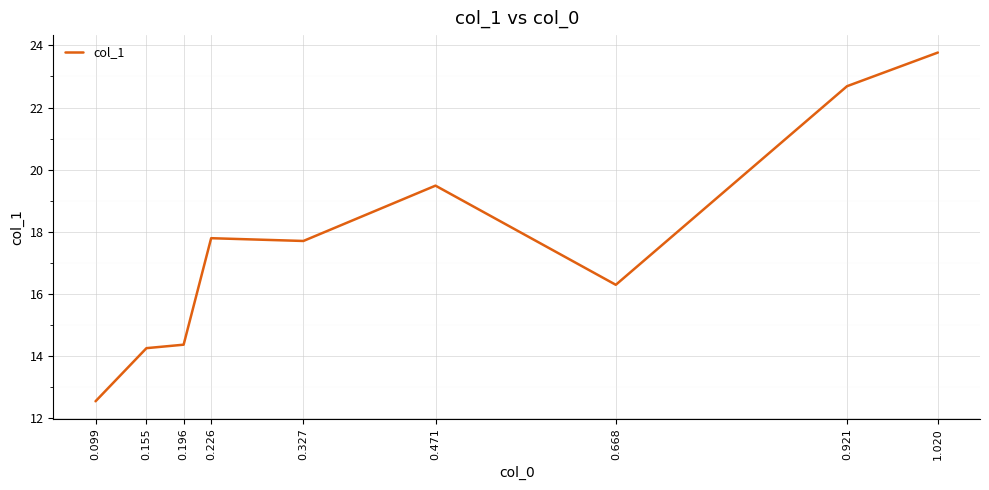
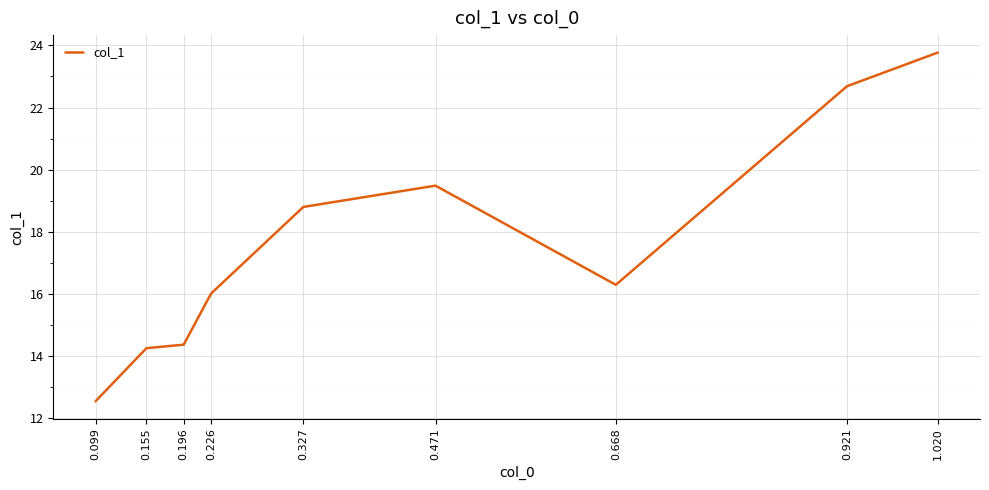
0.226: 17.8 -> 16.0
0.327: 17.7 -> 18.8
